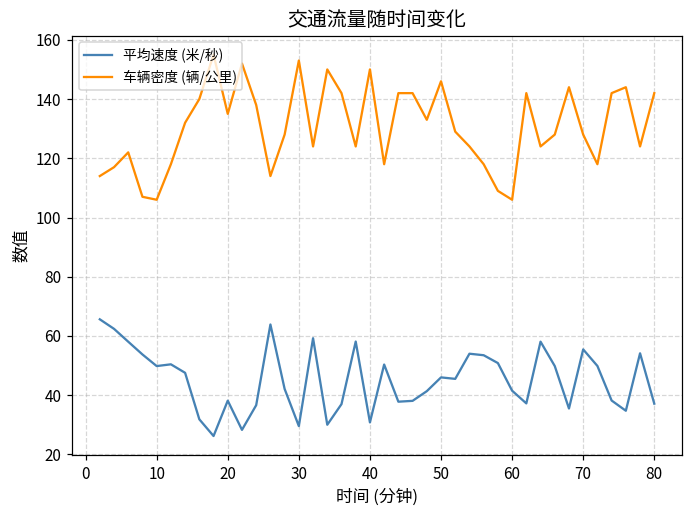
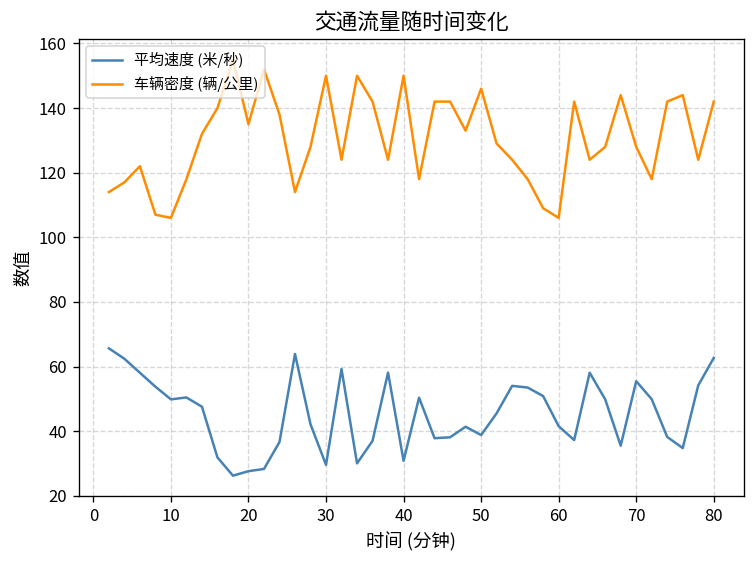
平均速度 (米/秒), 20: 38 -> 28
车辆密度 (辆/公里), 30: 153 -> 150
平均速度 (米/秒), 50: 46 -> 39
平均速度 (米/秒), 80: 37 -> 63
